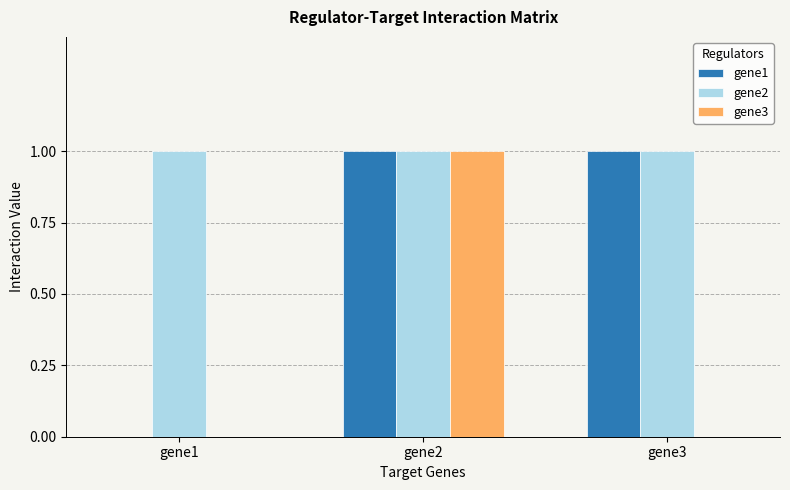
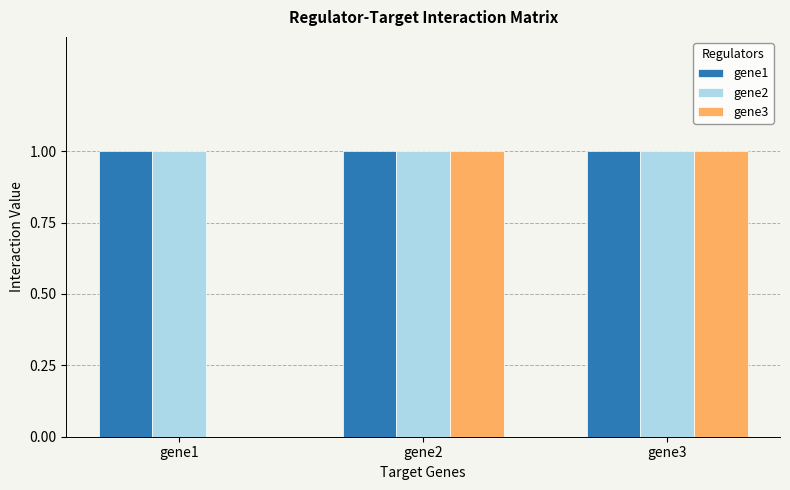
gene1, gene1: 0 -> 1
gene3, gene3: 0 -> 1
